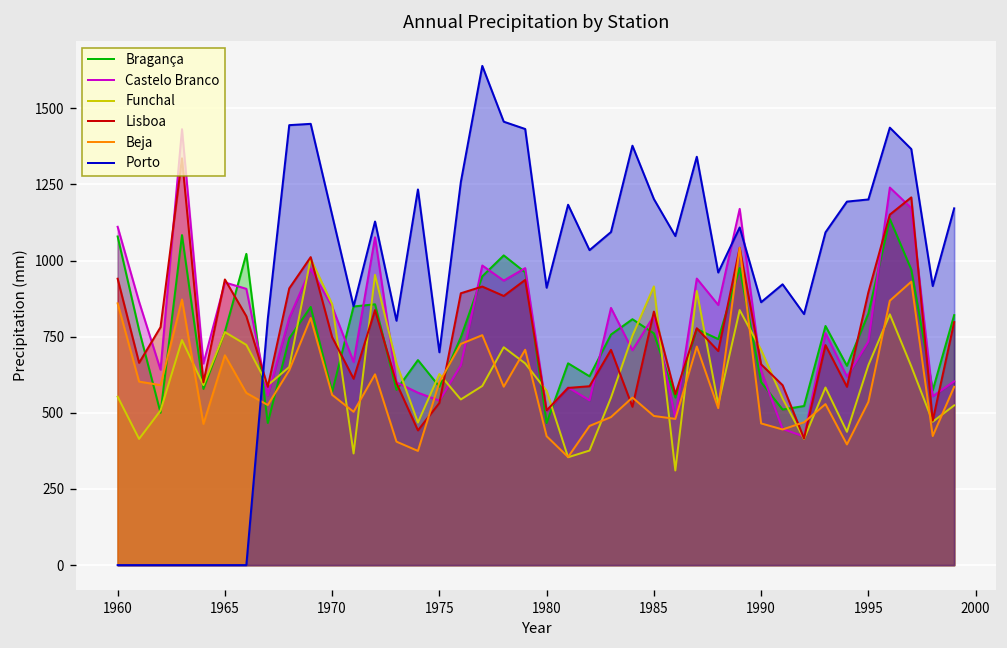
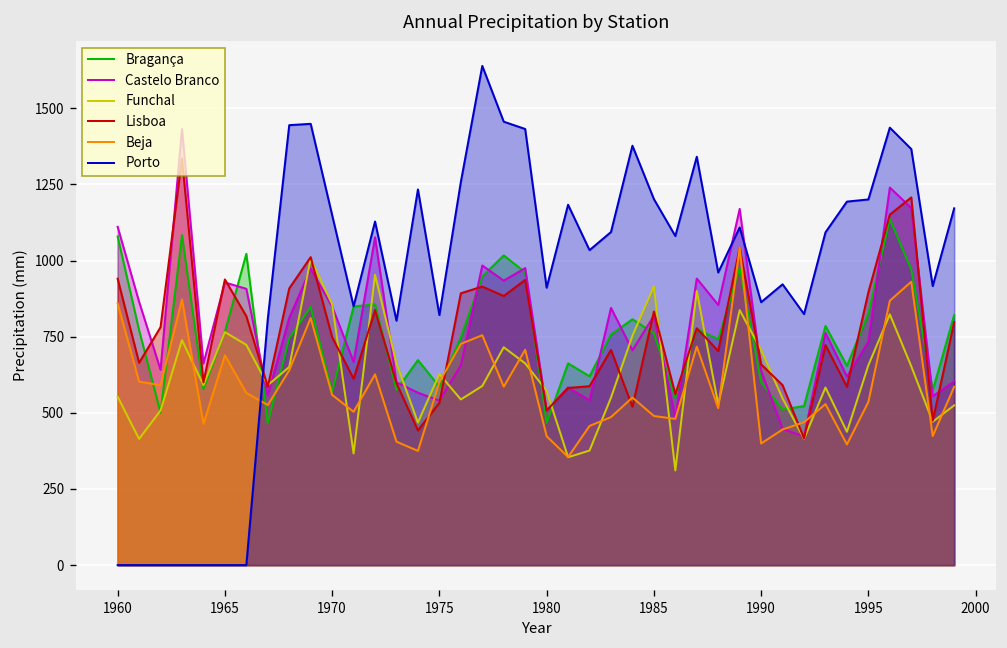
Porto, 1975: 700 -> 820
Beja, 1990: 470 -> 400
